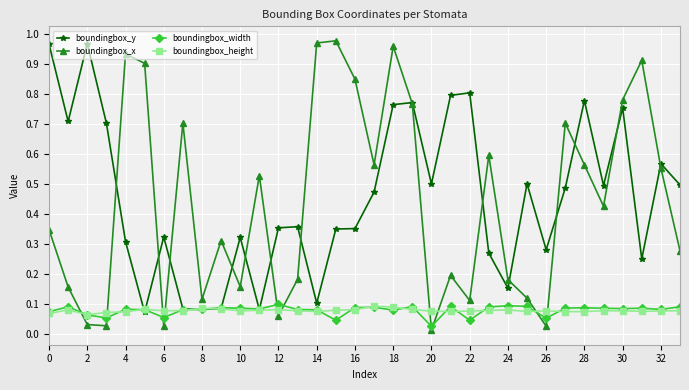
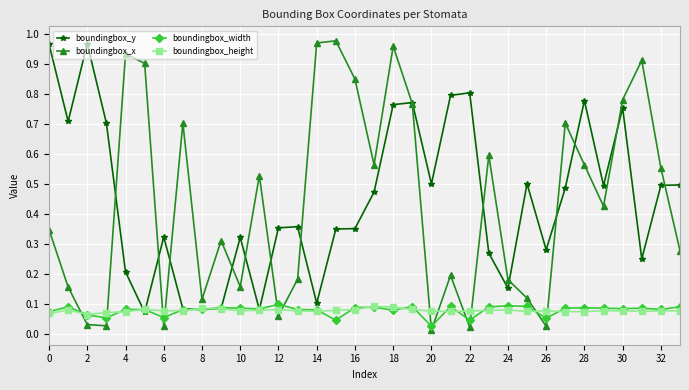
boundingbox_y, 4: 0.31 -> 0.21
boundingbox_x, 22: 0.11 -> 0.02
boundingbox_y, 32: 0.57 -> 0.50
